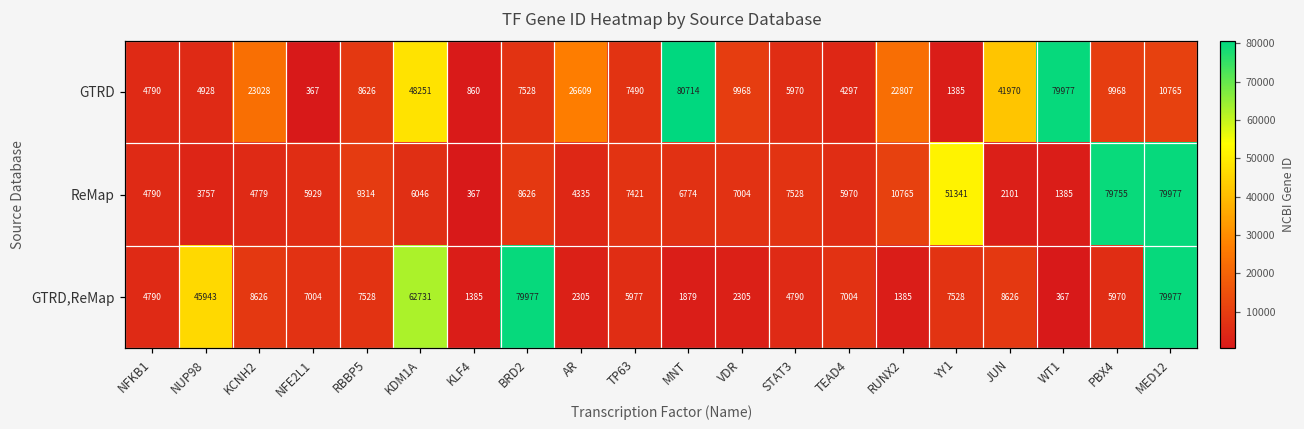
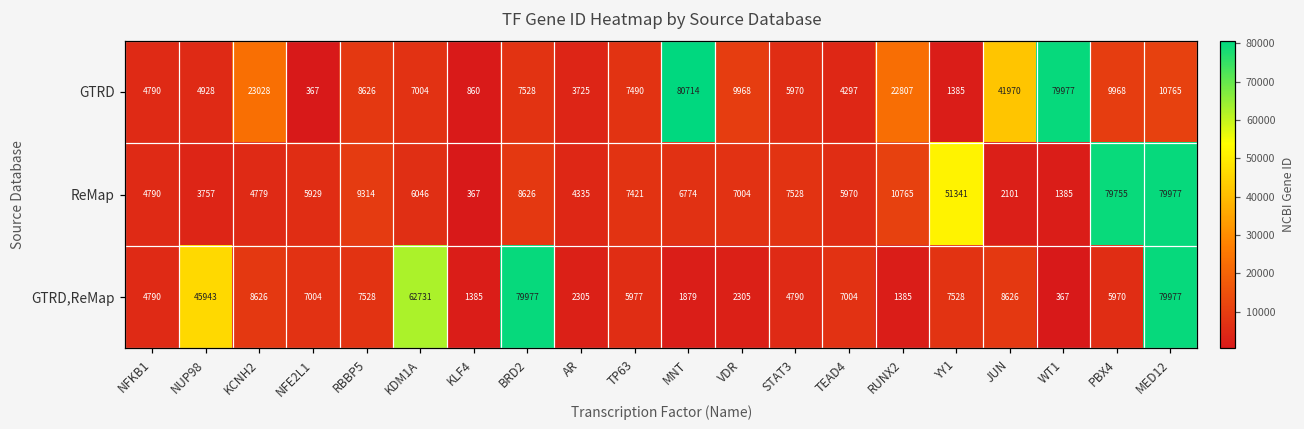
GTRD, KDM1A: 48251 -> 7004
GTRD, AR: 26609 -> 3725
